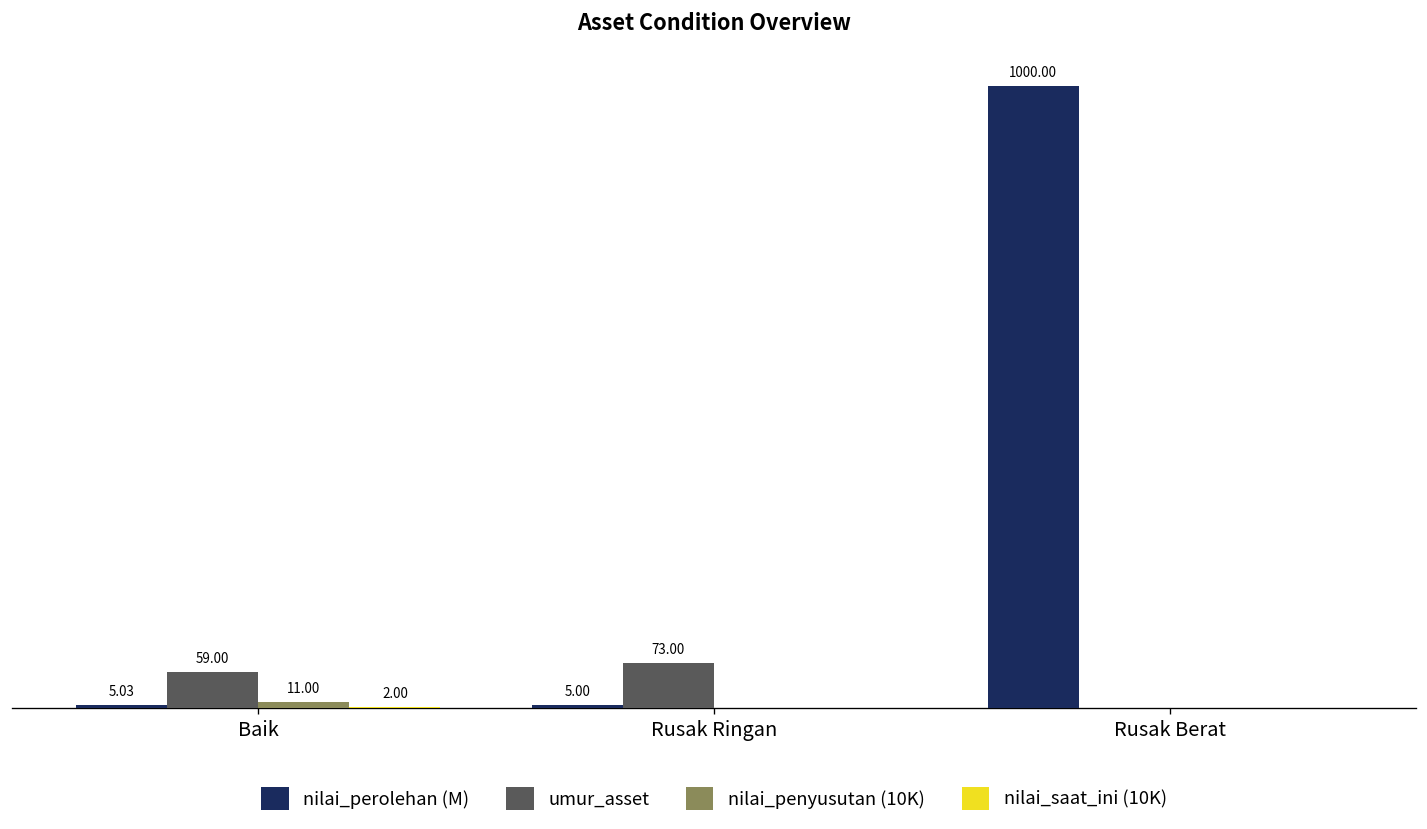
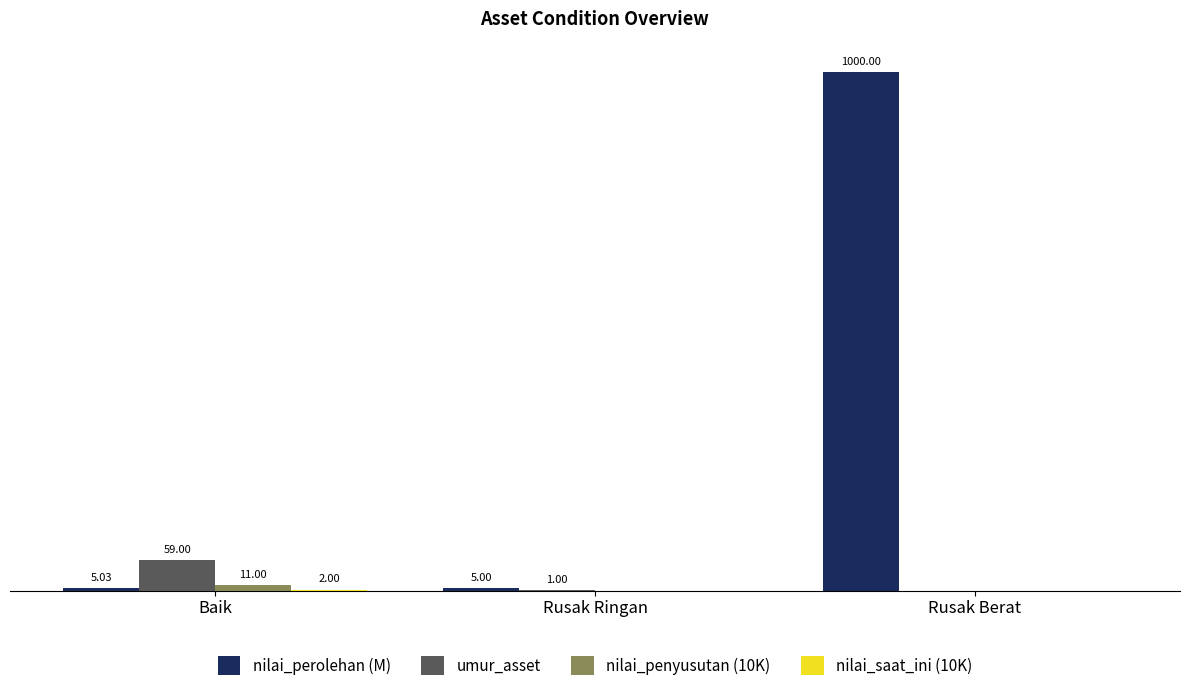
umur_asset, Rusak Ringan: 73.00 -> 1.00
